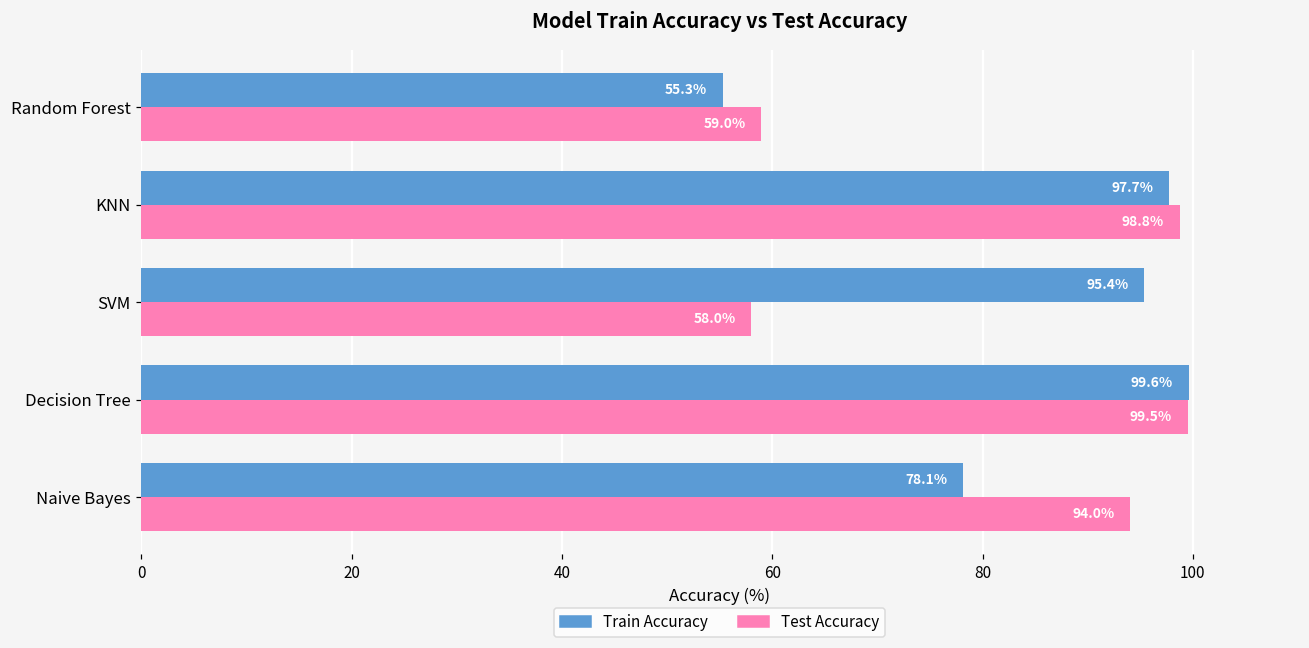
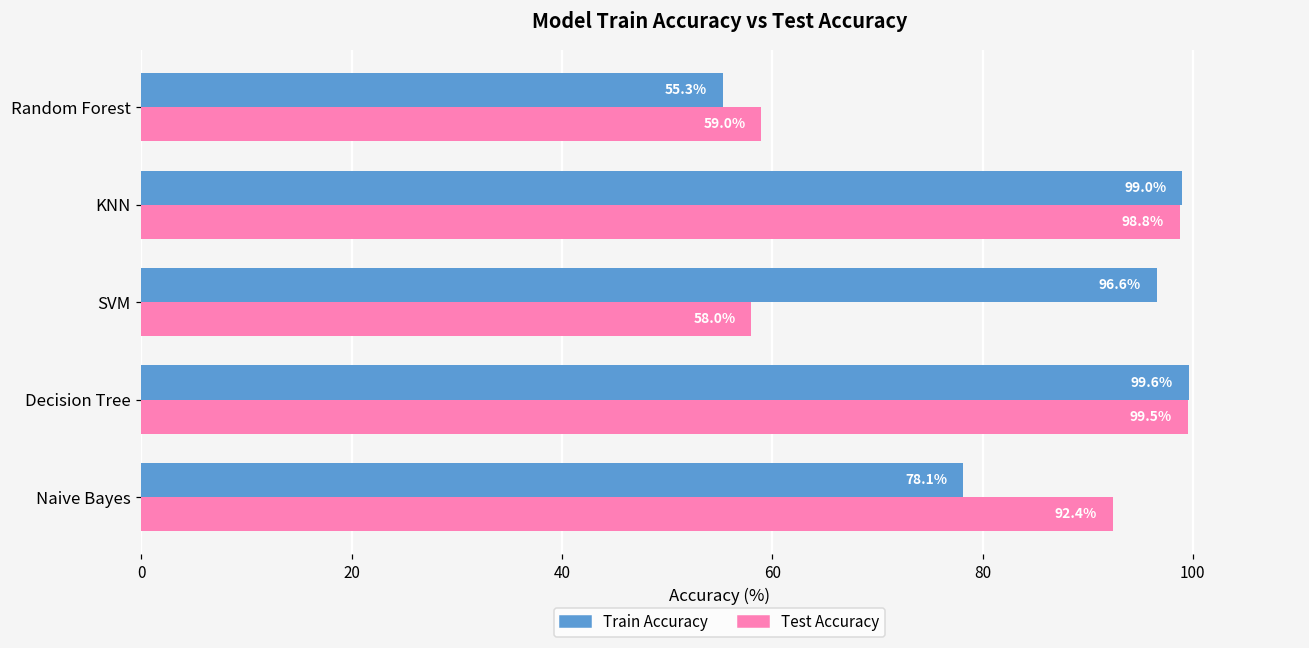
Train Accuracy, KNN: 97.7% -> 99.0%
Train Accuracy, SVM: 95.4% -> 96.6%
Test Accuracy, Naive Bayes: 94.0% -> 92.4%
